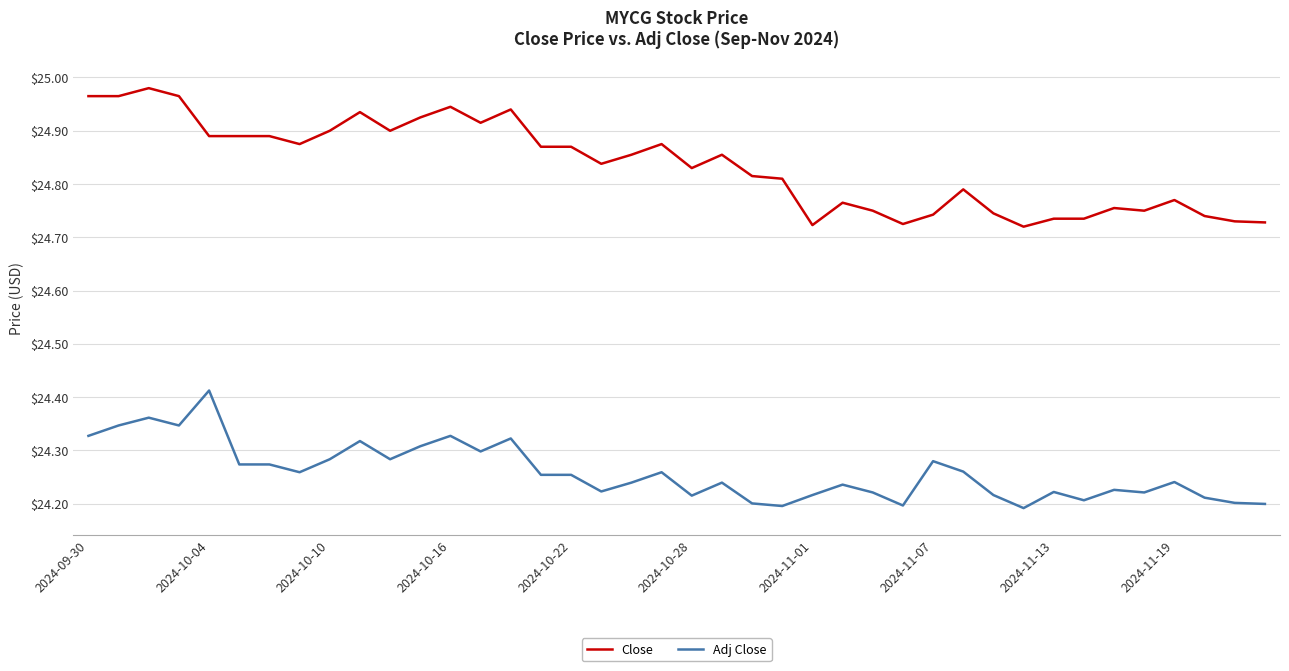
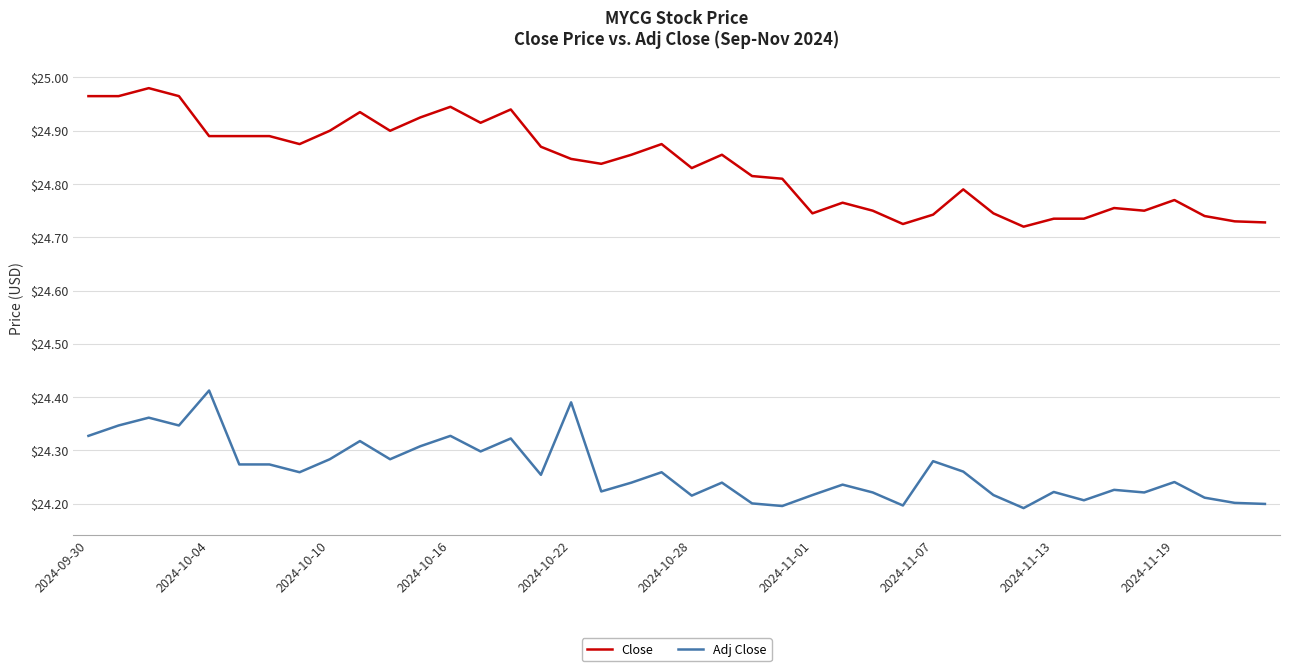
Close, 2024-10-22: $24.87 -> $24.85
Adj Close, 2024-10-22: $24.25 -> $24.39
Close, 2024-11-01: $24.72 -> $24.75
